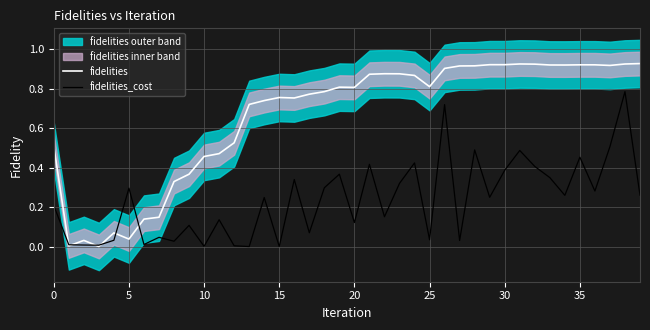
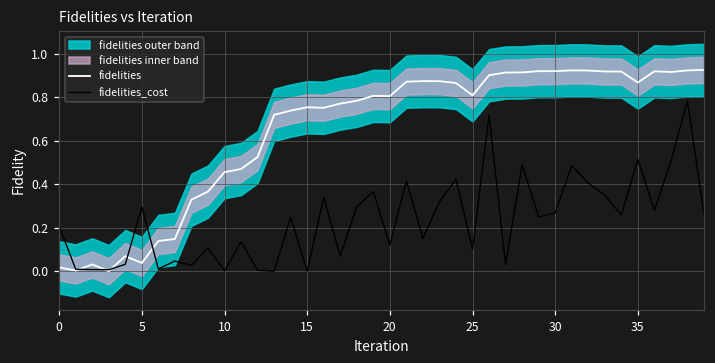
fidelities, 0: 0.51 -> 0.02
fidelities_cost, 25: 0.04 -> 0.10
fidelities_cost, 30: 0.39 -> 0.27
fidelities, 35: 0.92 -> 0.87
fidelities_cost, 35: 0.45 -> 0.51
